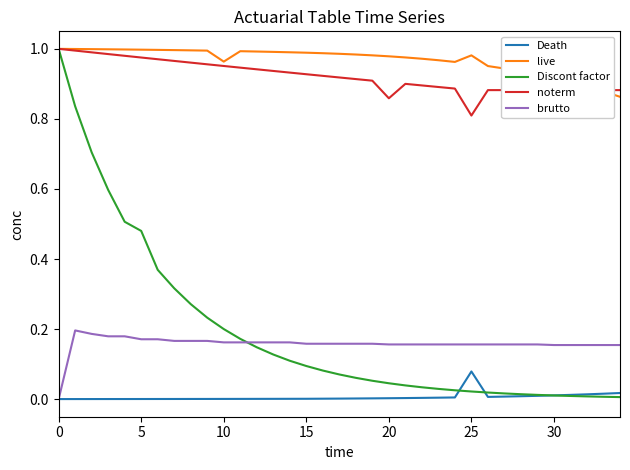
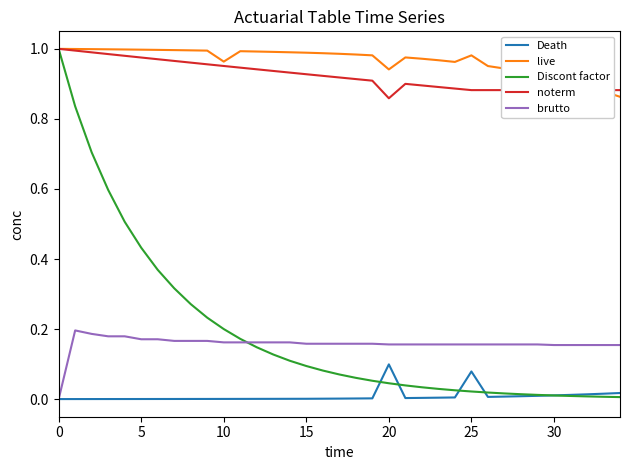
Discont factor, 5: 0.48 -> 0.43
Death, 20: 0.00 -> 0.10
live, 20: 0.98 -> 0.94
noterm, 25: 0.81 -> 0.88
